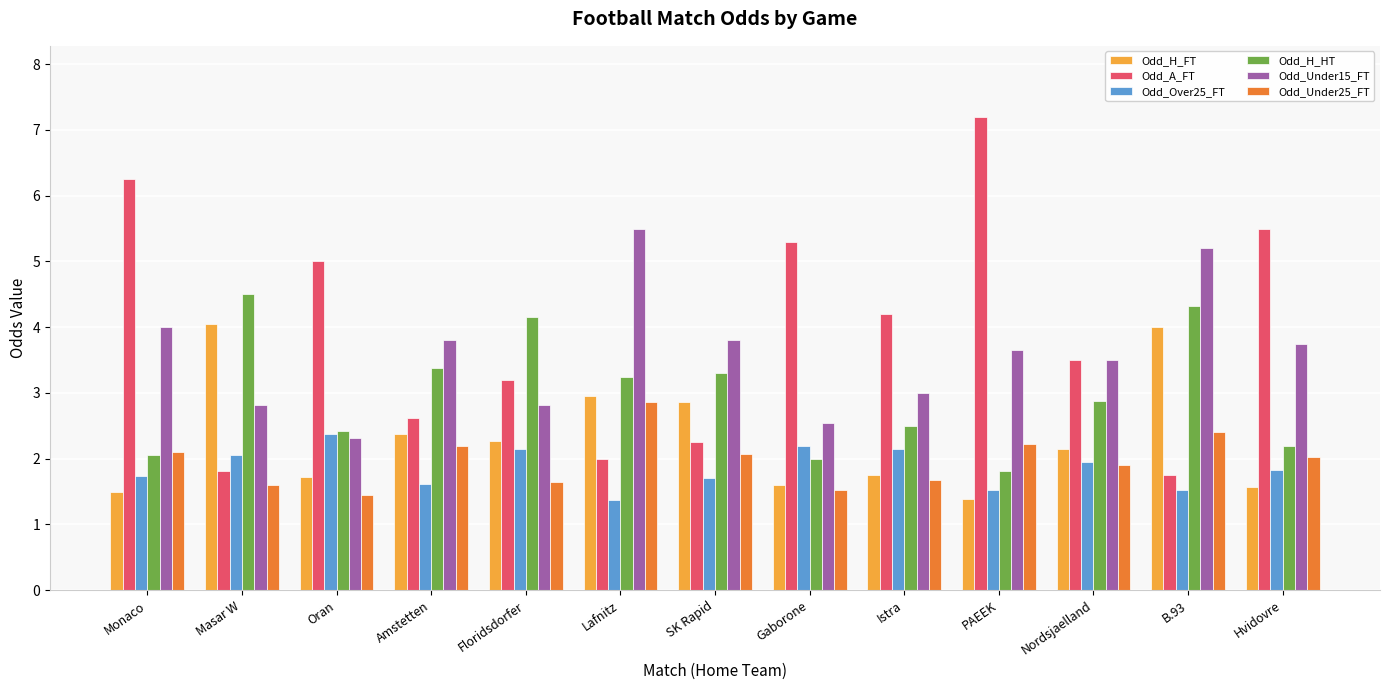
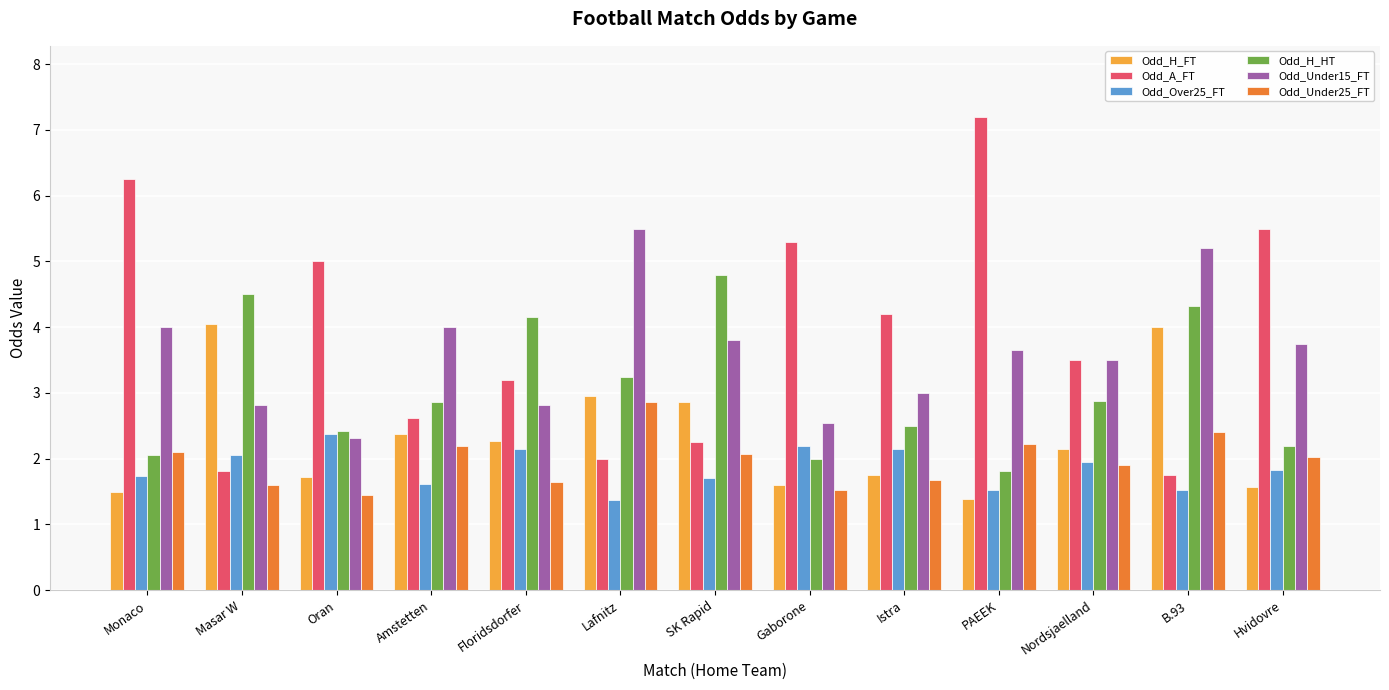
Odd_H_HT, Amstetten: 3.4 -> 2.9
Odd_Under15_FT, Amstetten: 3.8 -> 4.0
Odd_H_HT, SK Rapid: 3.3 -> 4.8
